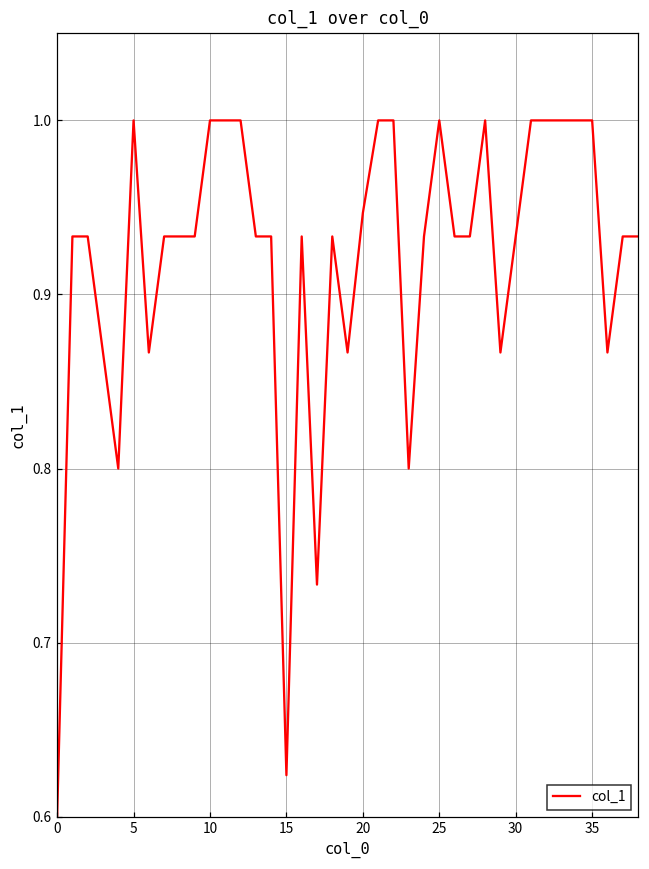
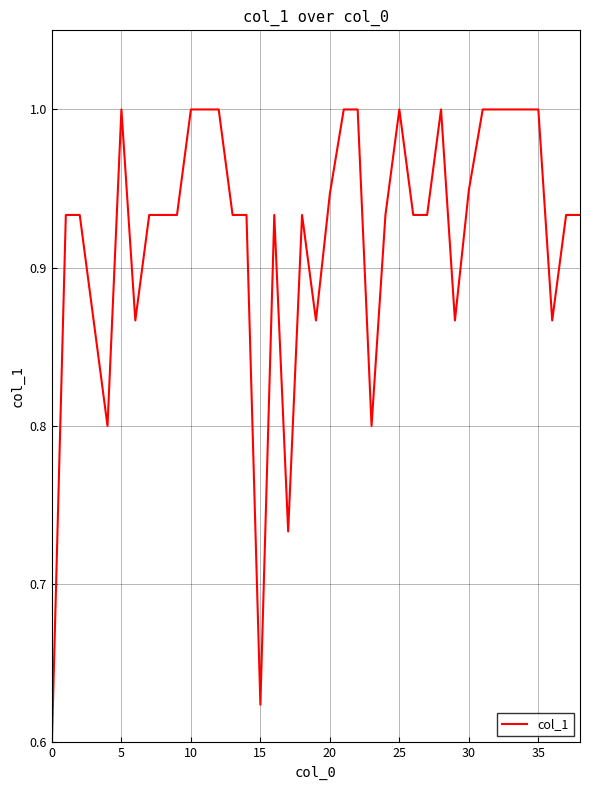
30: 0.933 -> 0.949
